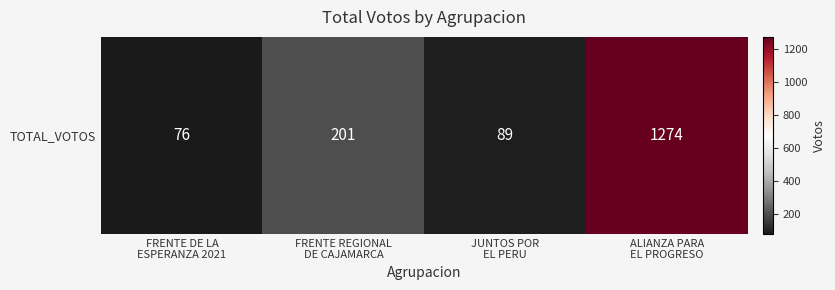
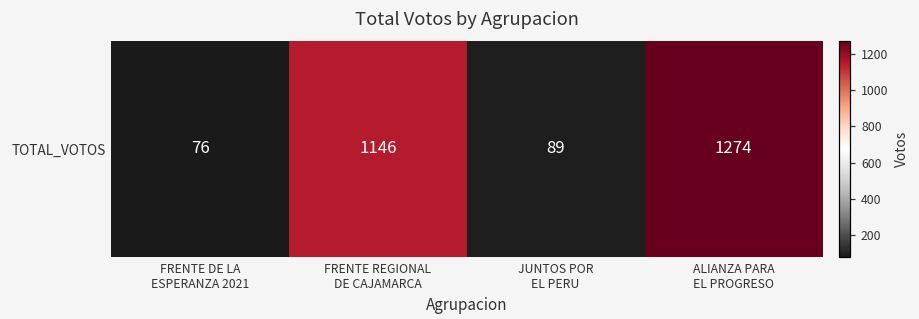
TOTAL_VOTOS, FRENTE REGIONAL DE CAJAMARCA: 201 -> 1146
